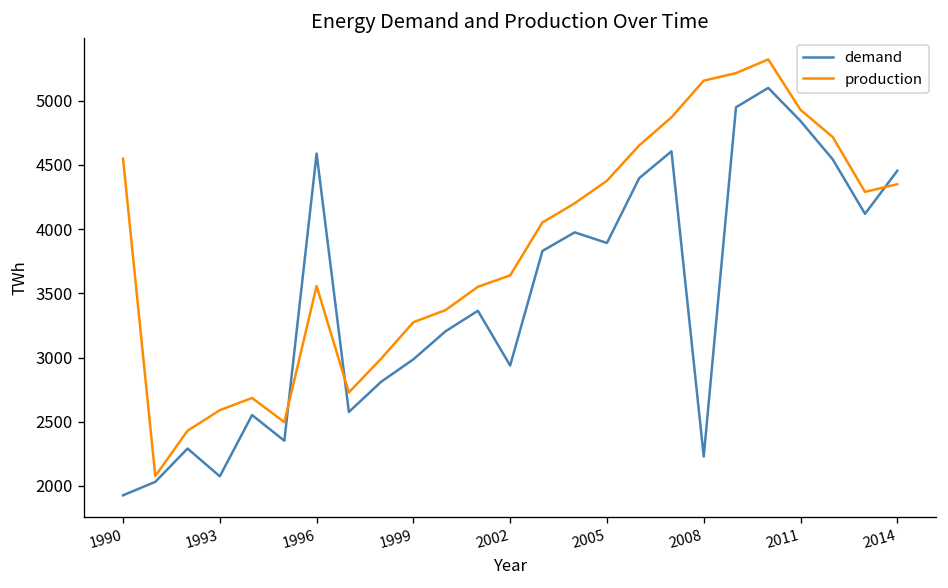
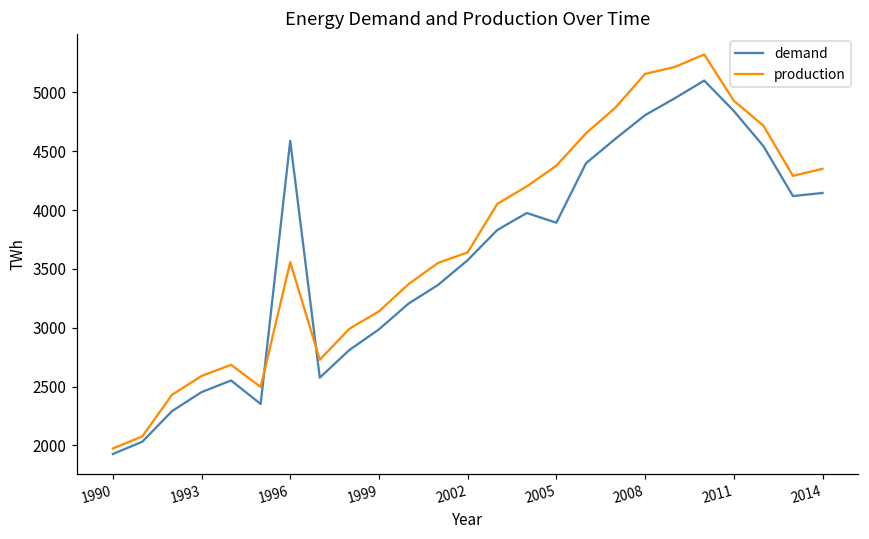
production, 1990: 4550 -> 1970
demand, 1993: 2080 -> 2450
production, 1999: 3270 -> 3140
demand, 2002: 2940 -> 3570
demand, 2008: 2230 -> 4810
demand, 2014: 4450 -> 4150
